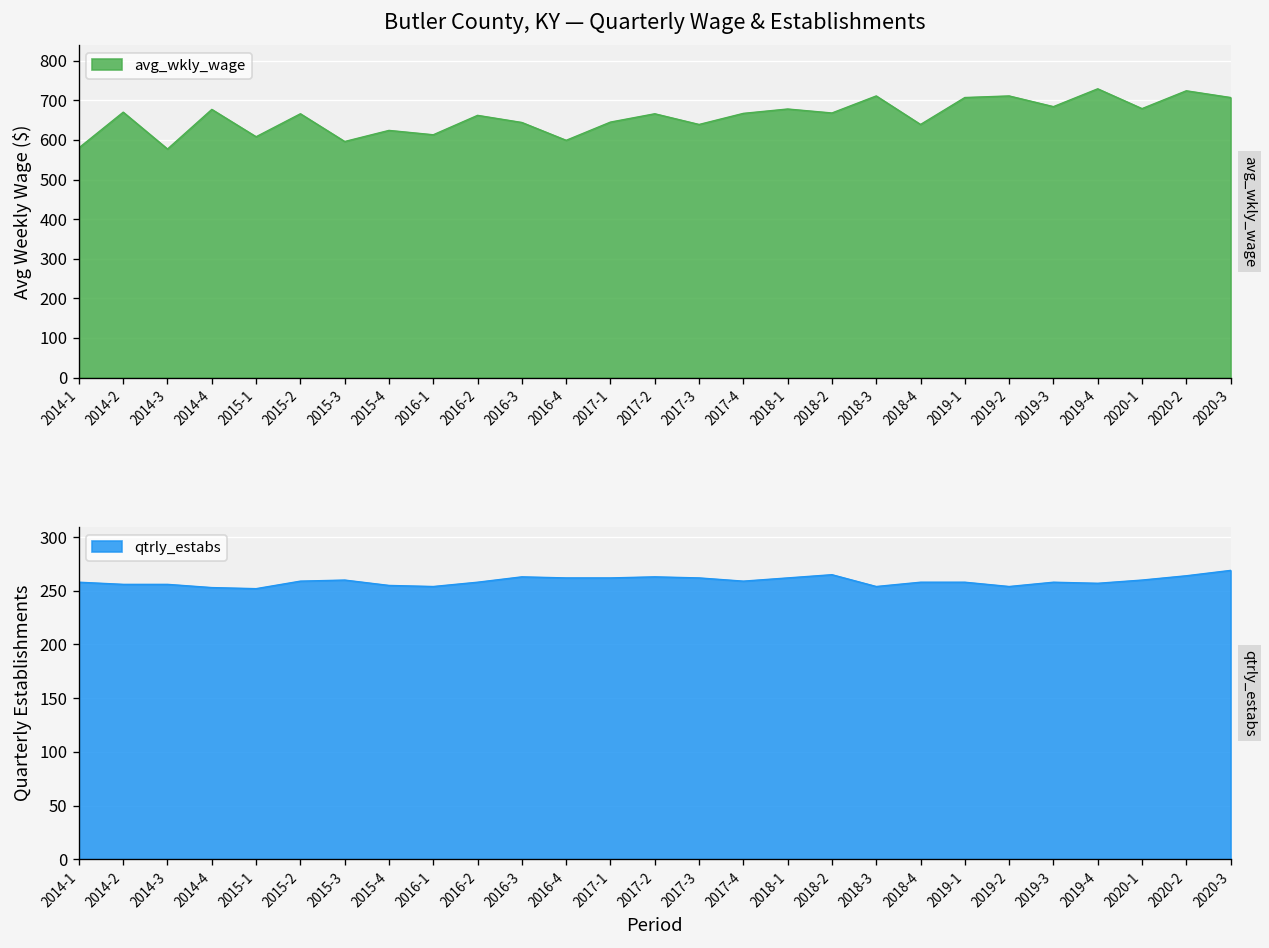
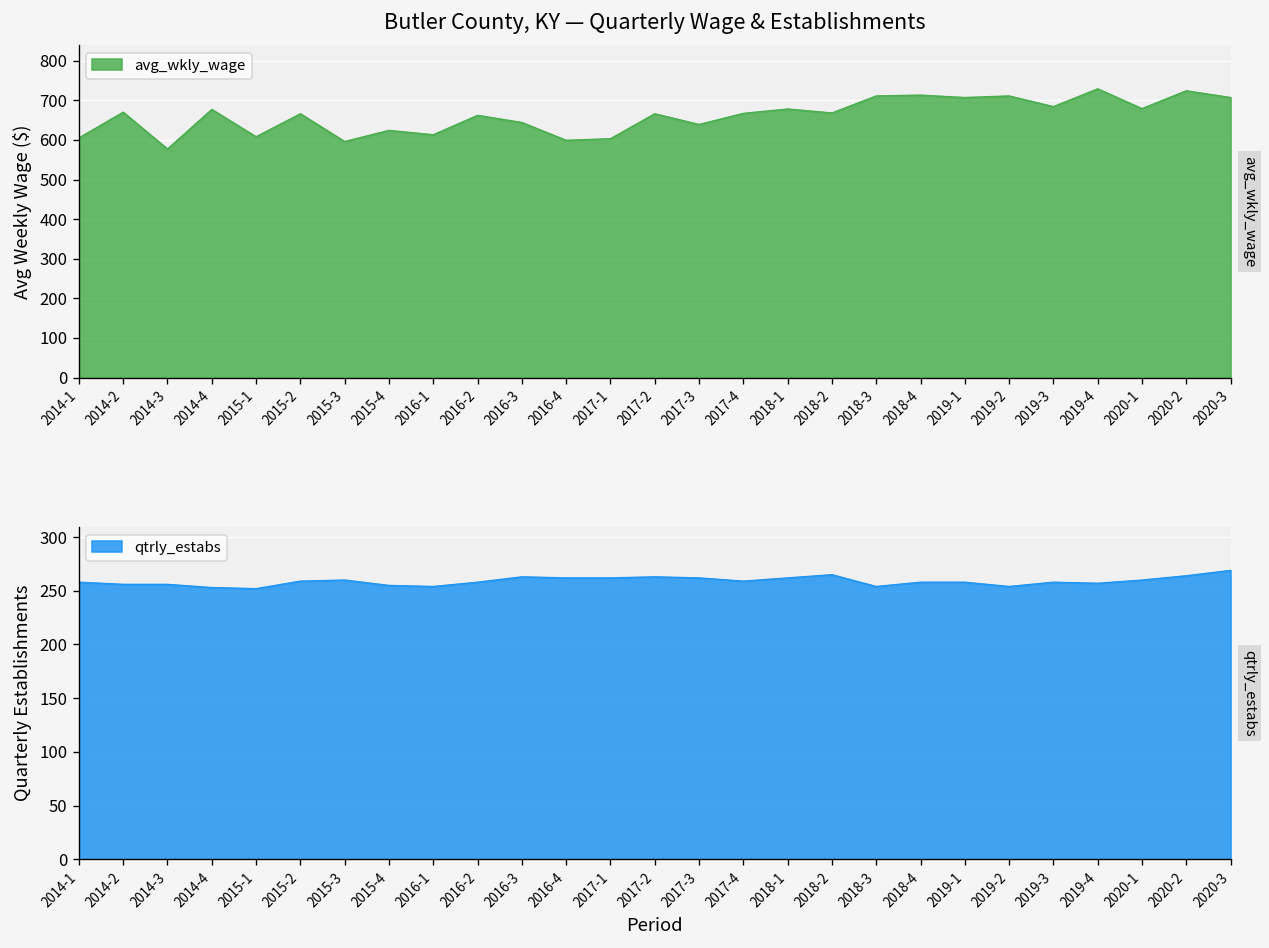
Butler County, KY — Quarterly Wage & Establishments, 2014-1: 580 -> 610
Butler County, KY — Quarterly Wage & Establishments, 2017-1: 650 -> 600
Butler County, KY — Quarterly Wage & Establishments, 2018-4: 640 -> 710
